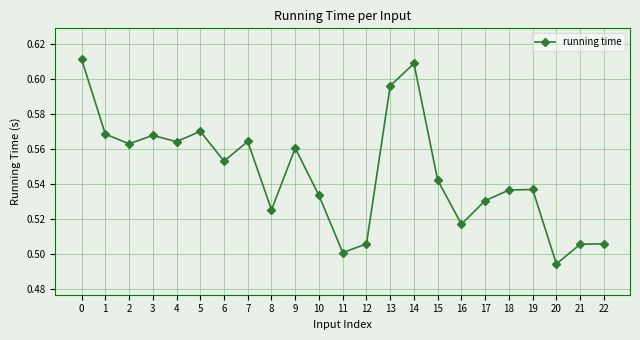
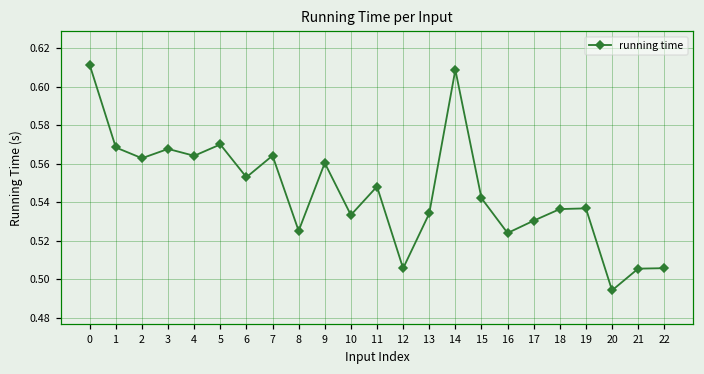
11: 0.501 -> 0.548
13: 0.596 -> 0.534
16: 0.517 -> 0.524
